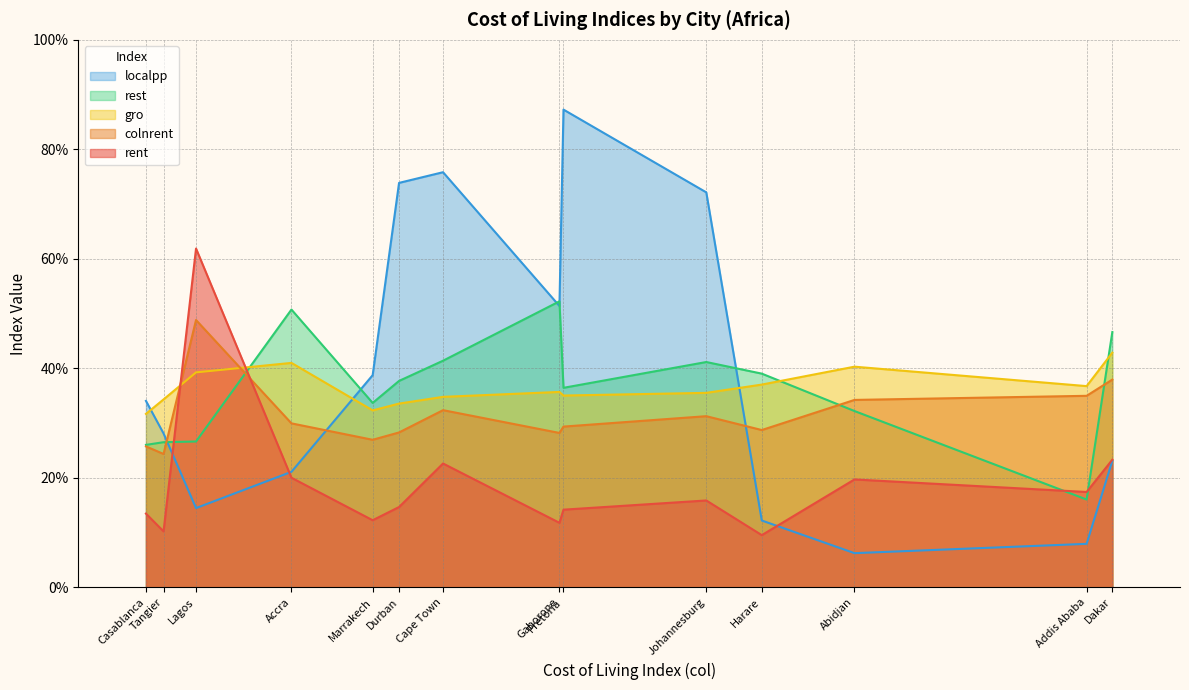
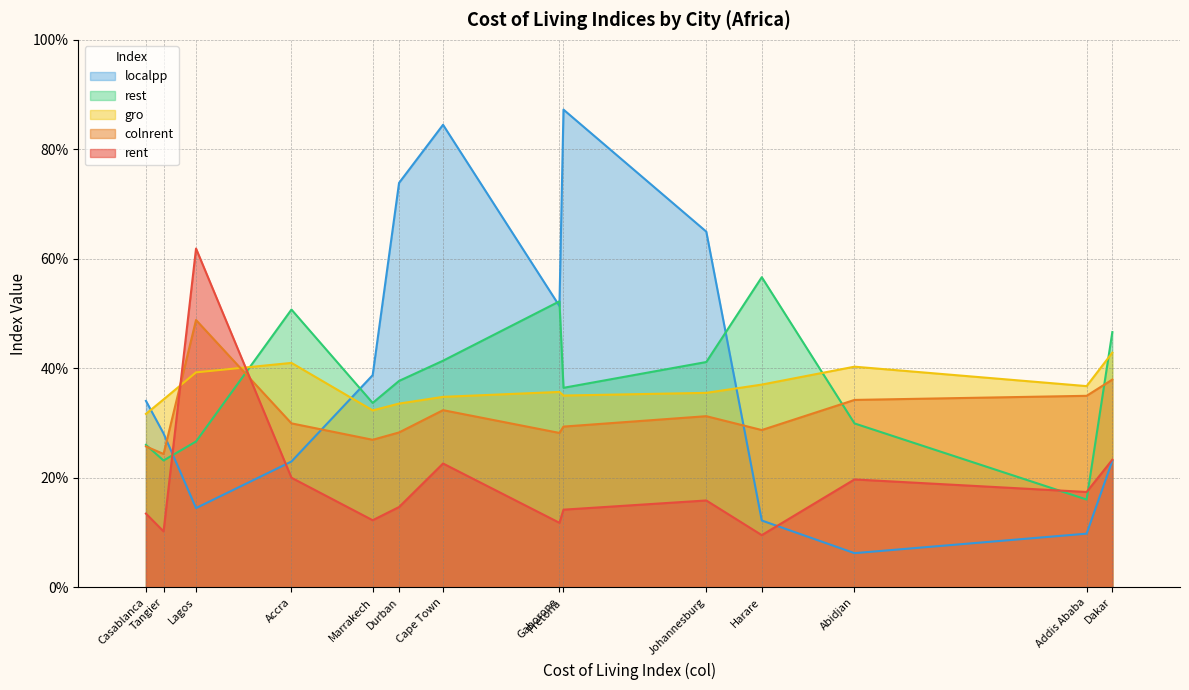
rest, Tangier: 27% -> 23%
localpp, Accra: 21% -> 23%
localpp, Cape Town: 76% -> 84%
localpp, Johannesburg: 72% -> 65%
rest, Harare: 39% -> 57%
rest, Abidjan: 32% -> 30%
localpp, Addis Ababa: 8% -> 10%
